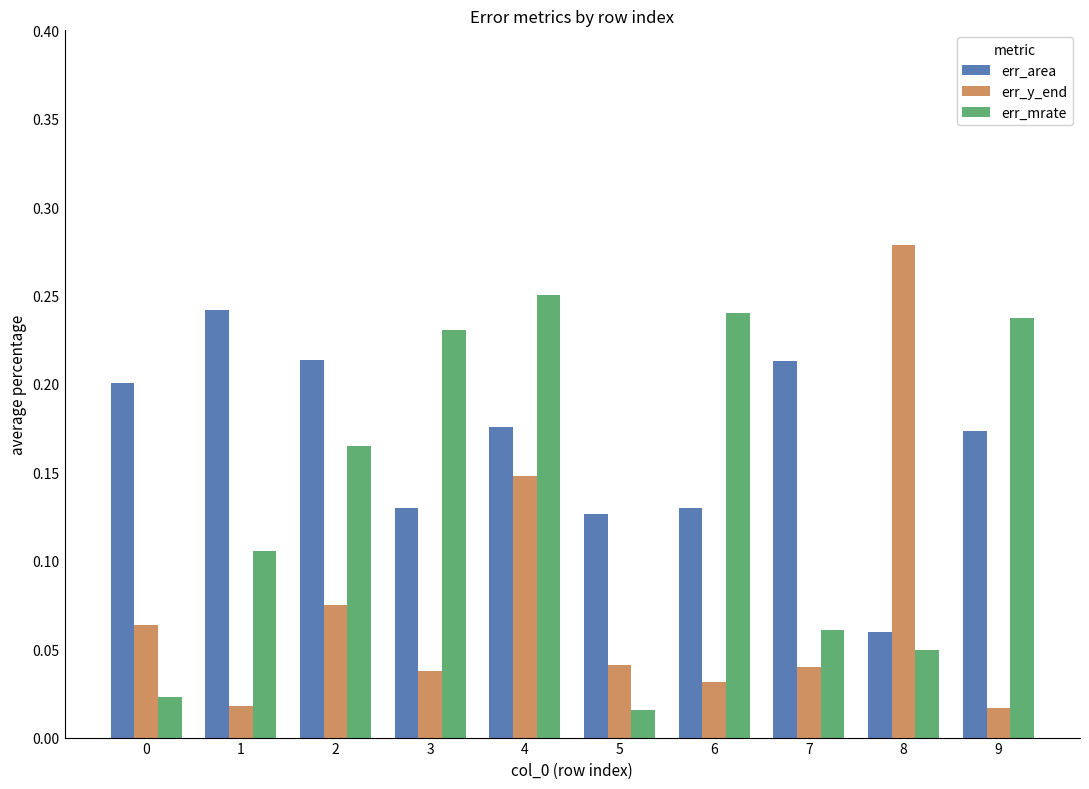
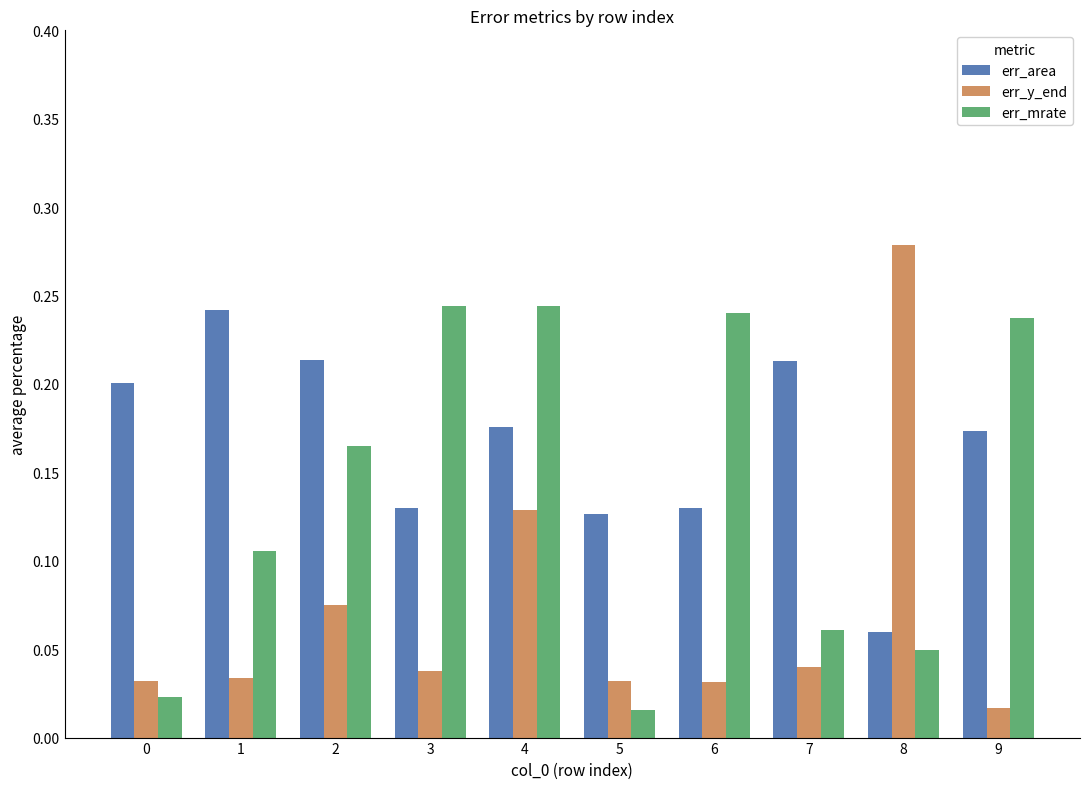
err_y_end, 0: 0.063 -> 0.032
err_y_end, 1: 0.018 -> 0.033
err_mrate, 3: 0.231 -> 0.244
err_y_end, 4: 0.148 -> 0.129
err_mrate, 4: 0.250 -> 0.244
err_y_end, 5: 0.041 -> 0.032
